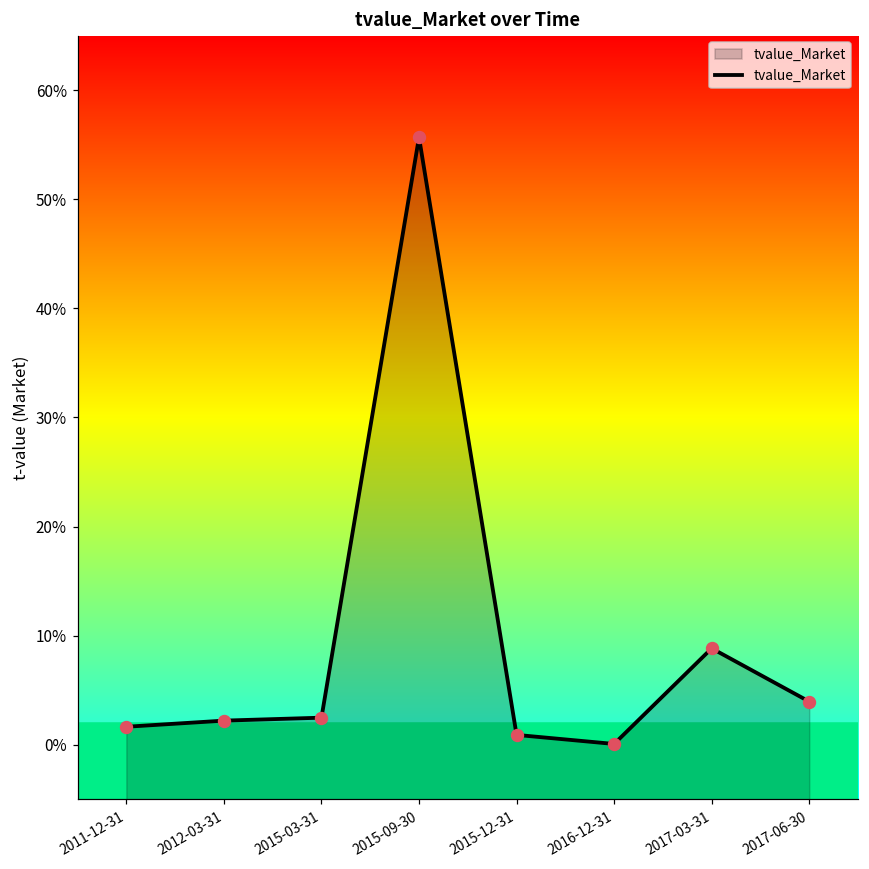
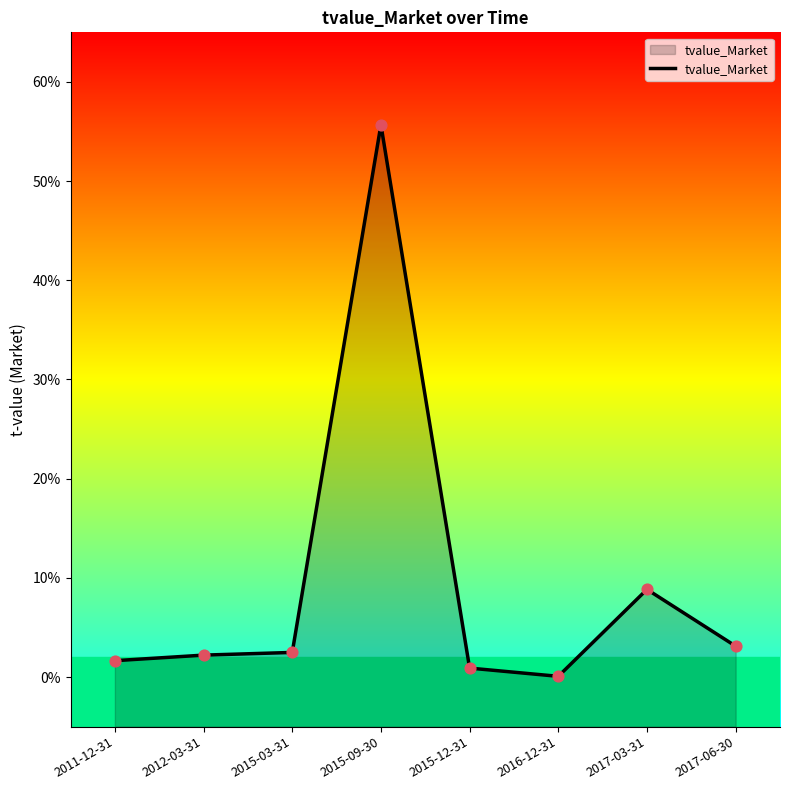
2017-06-30: 4% -> 3%
